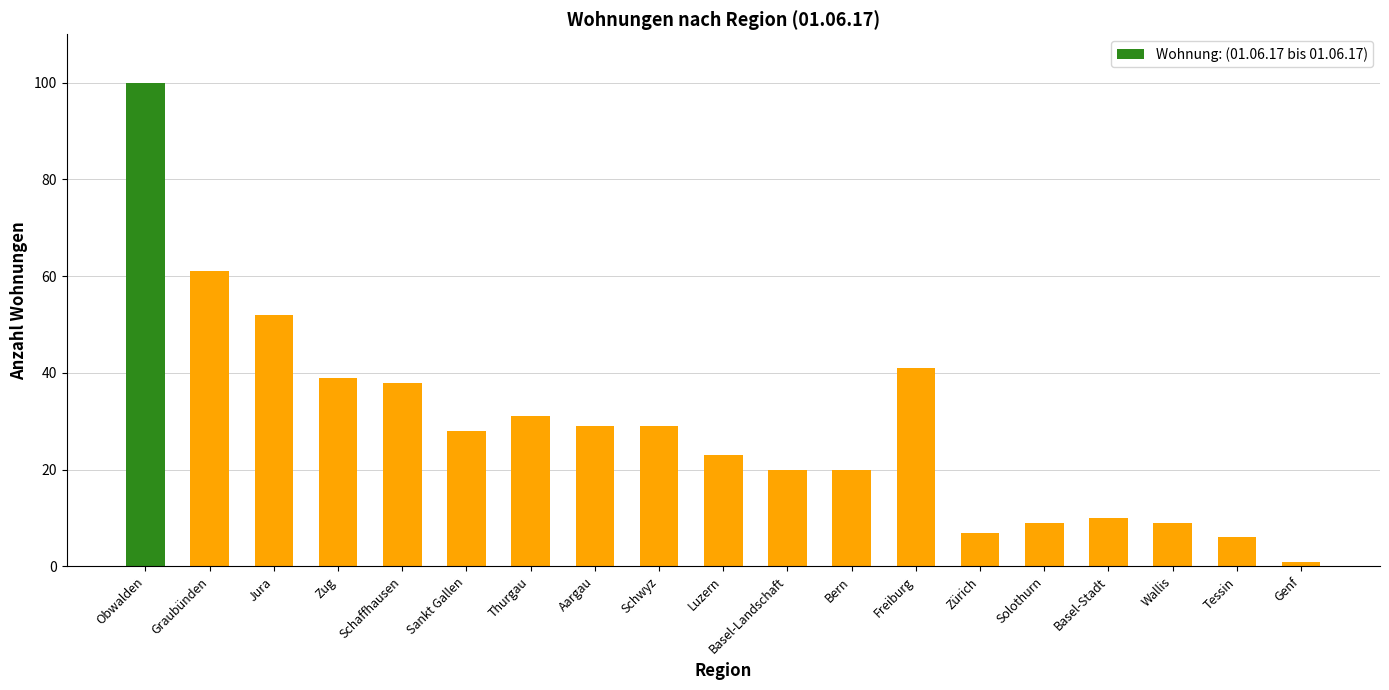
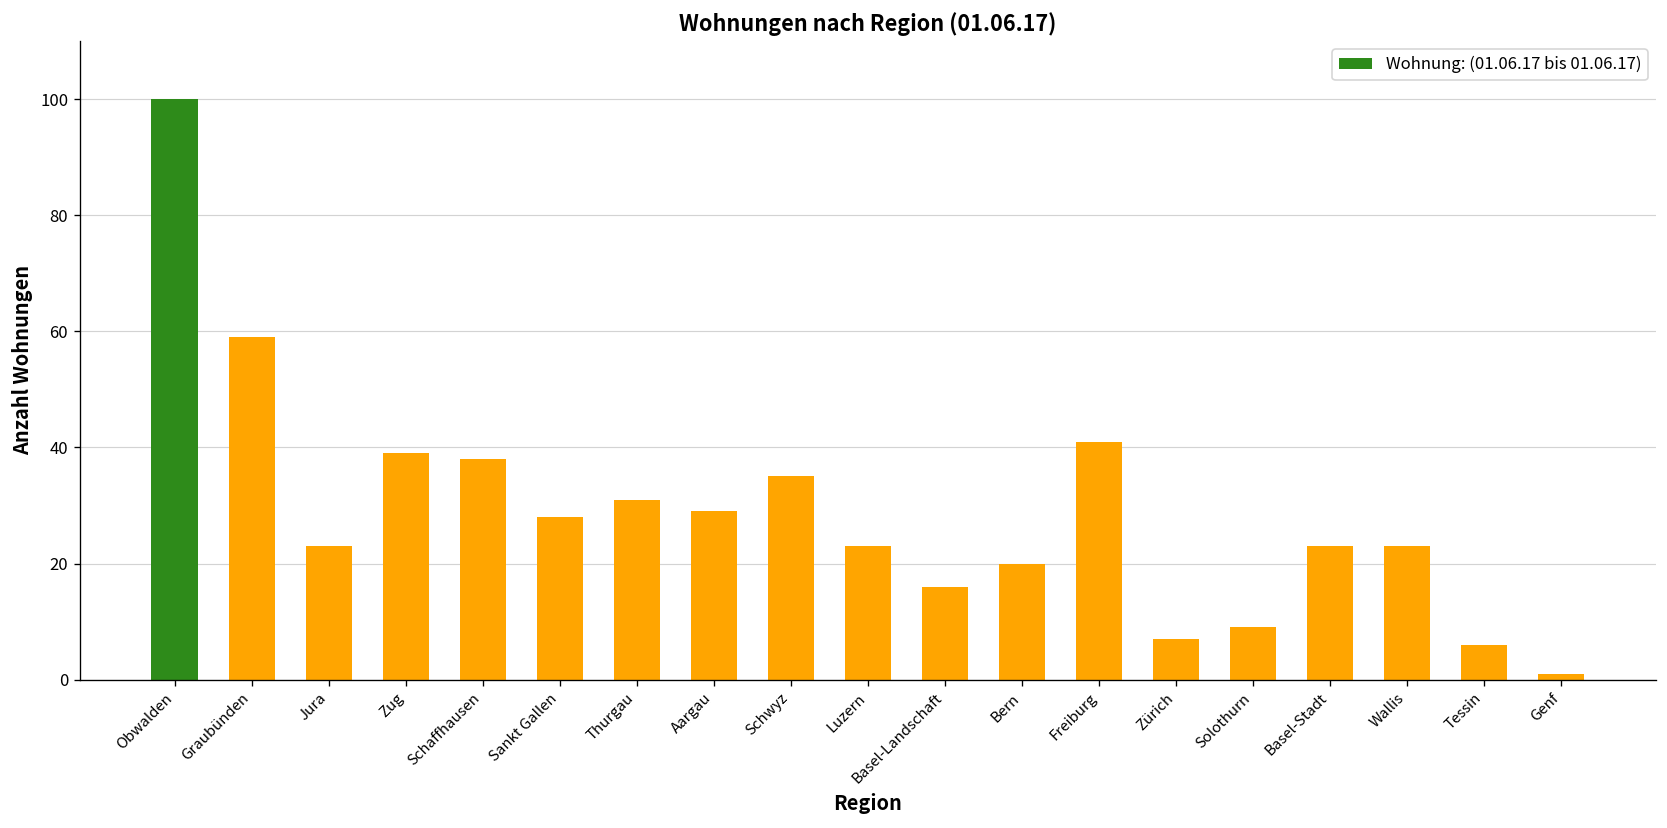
Graubünden: 61 -> 59
Jura: 52 -> 23
Schwyz: 29 -> 35
Basel-Landschaft: 20 -> 16
Basel-Stadt: 10 -> 23
Wallis: 9 -> 23
